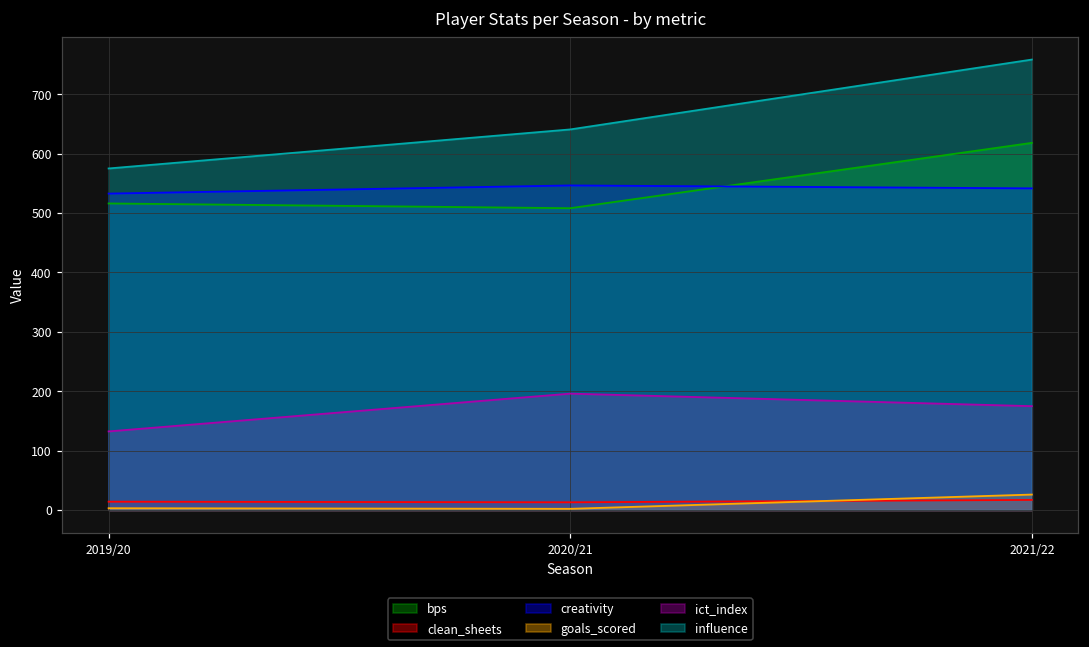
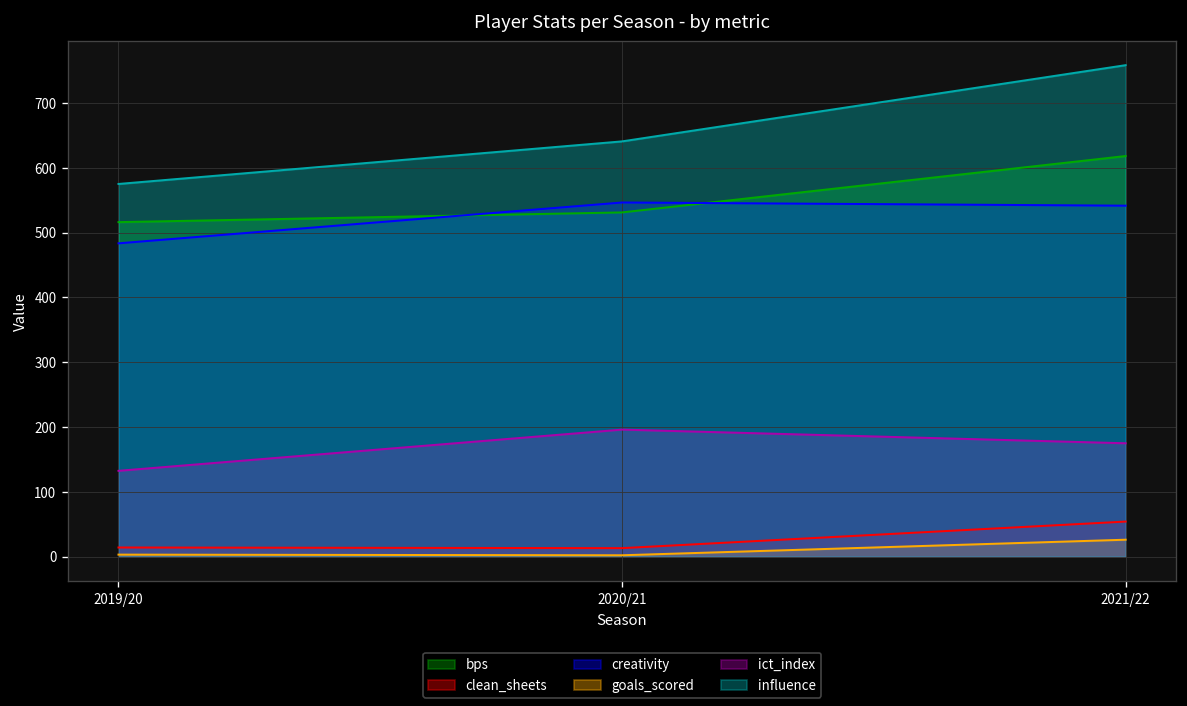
creativity, 2019/20: 530 -> 480
bps, 2020/21: 510 -> 530
clean_sheets, 2021/22: 20 -> 50
